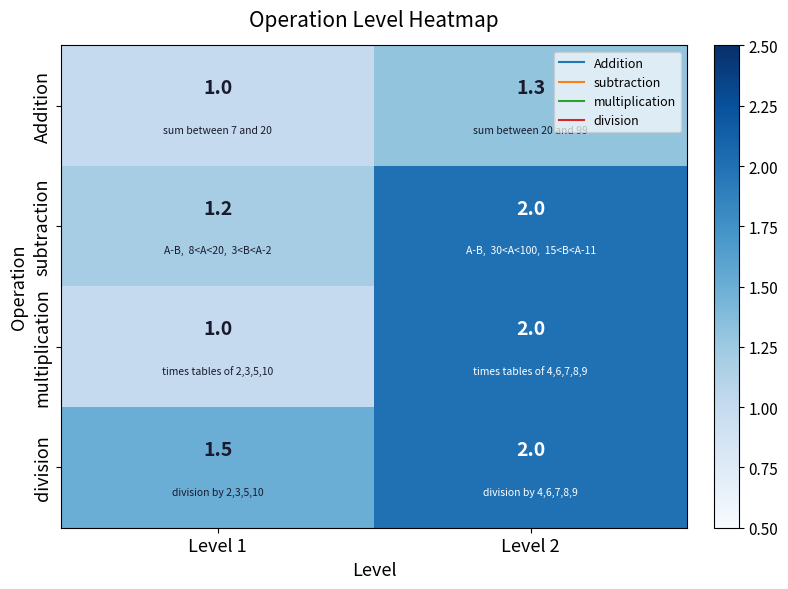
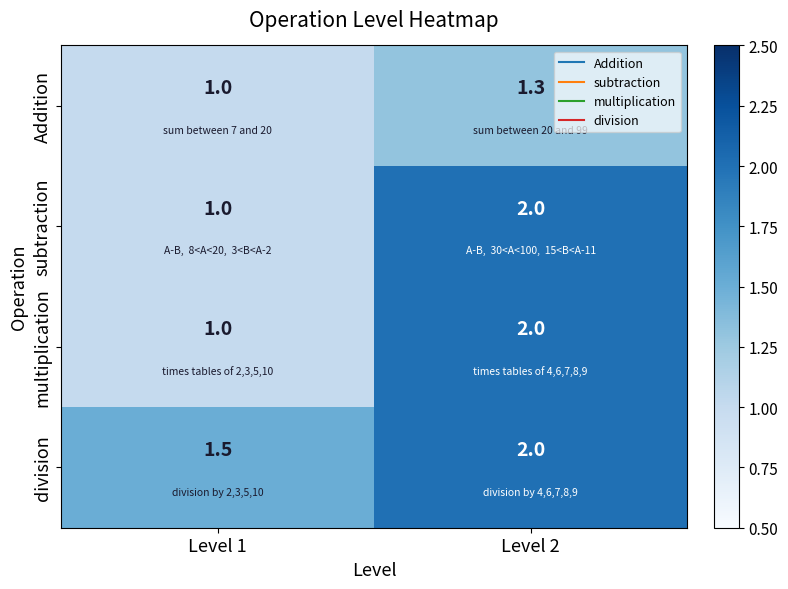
subtraction, Level 1: 1.2 -> 1.0
